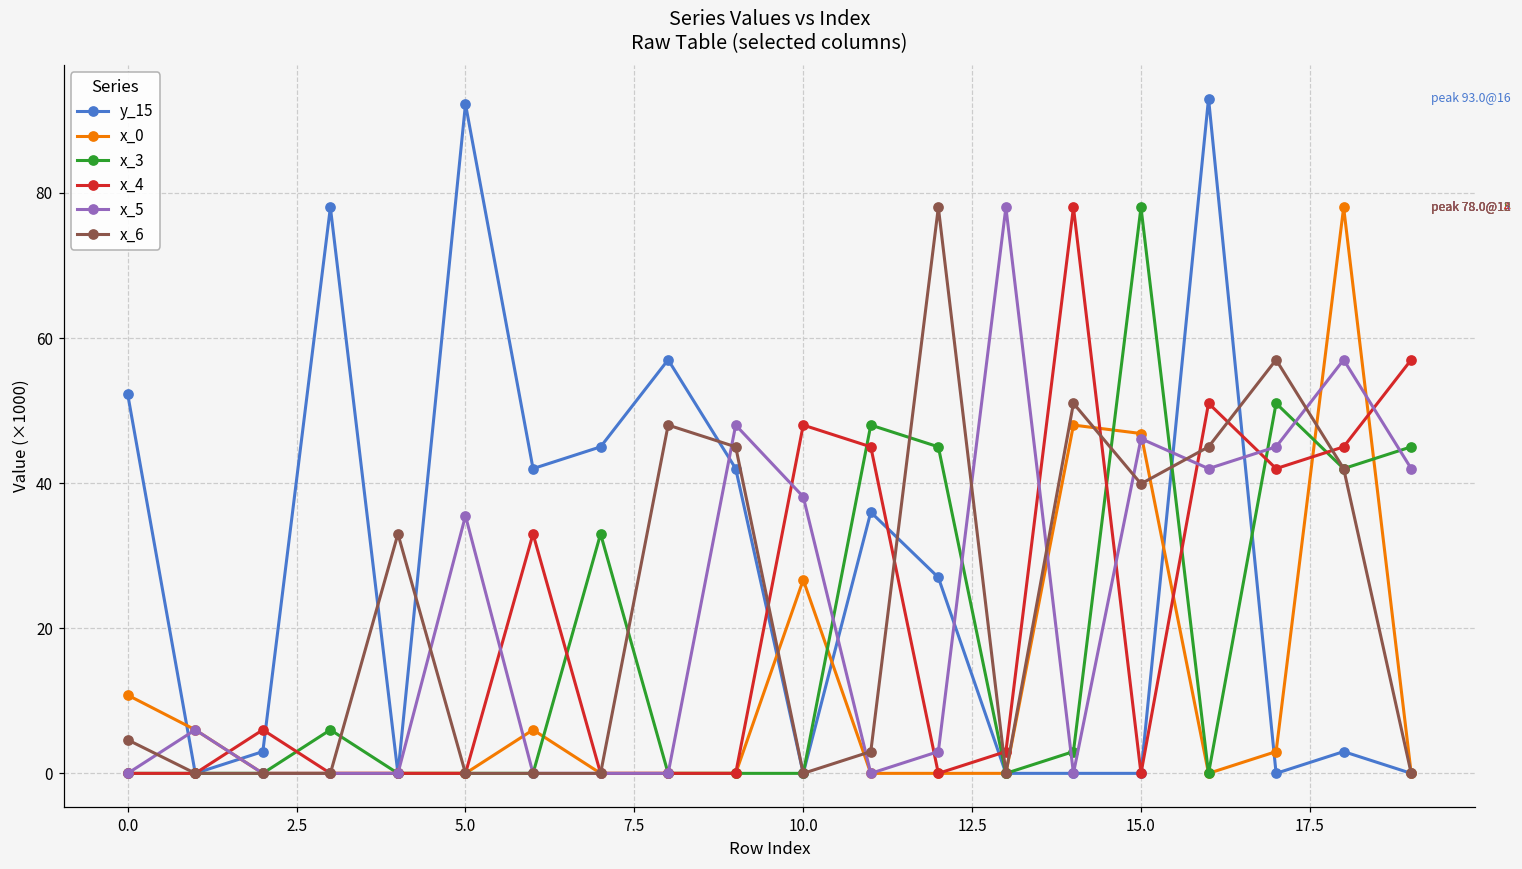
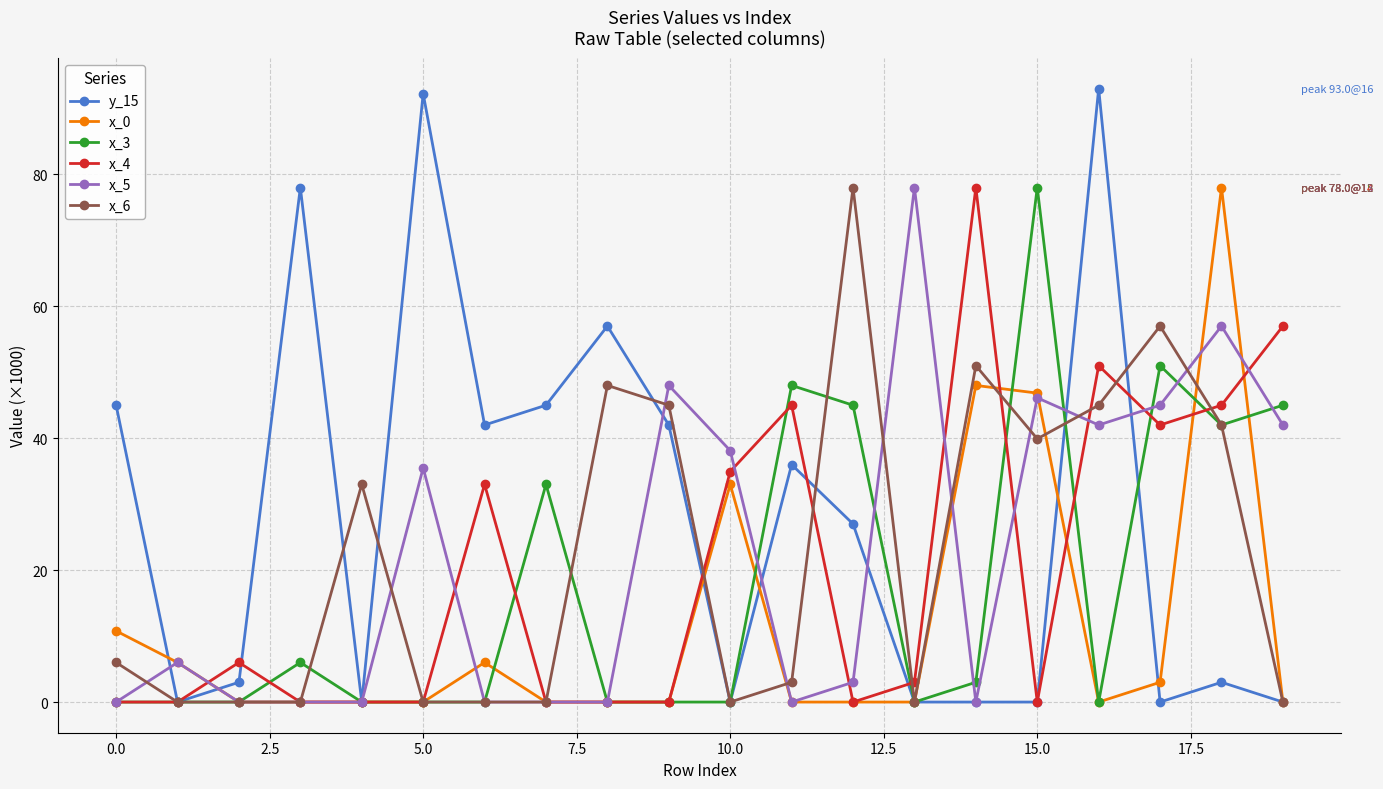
y_15, 0.0: 52 -> 45
x_6, 0.0: 5 -> 6
x_0, 10.0: 27 -> 33
x_4, 10.0: 48 -> 35
